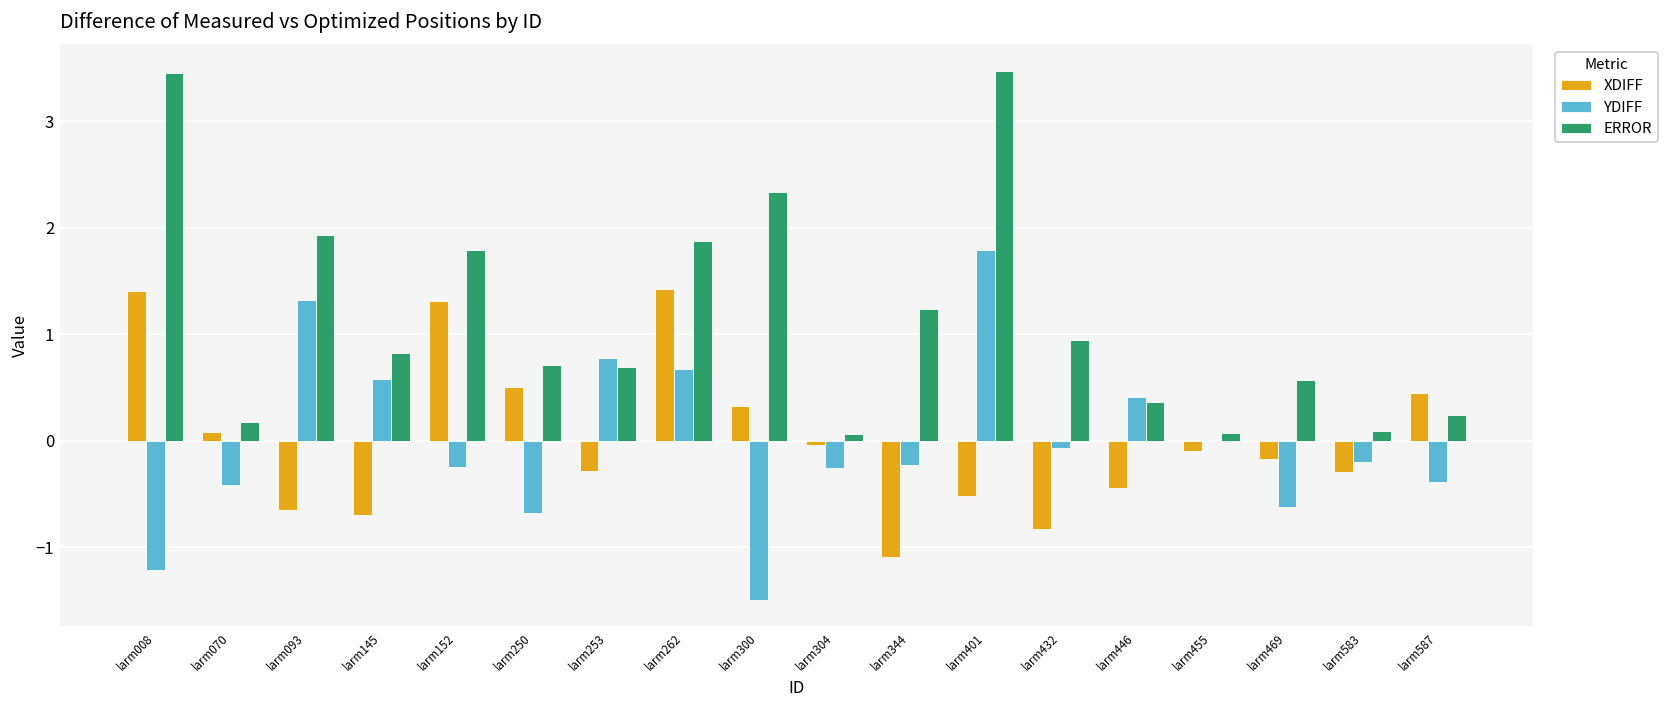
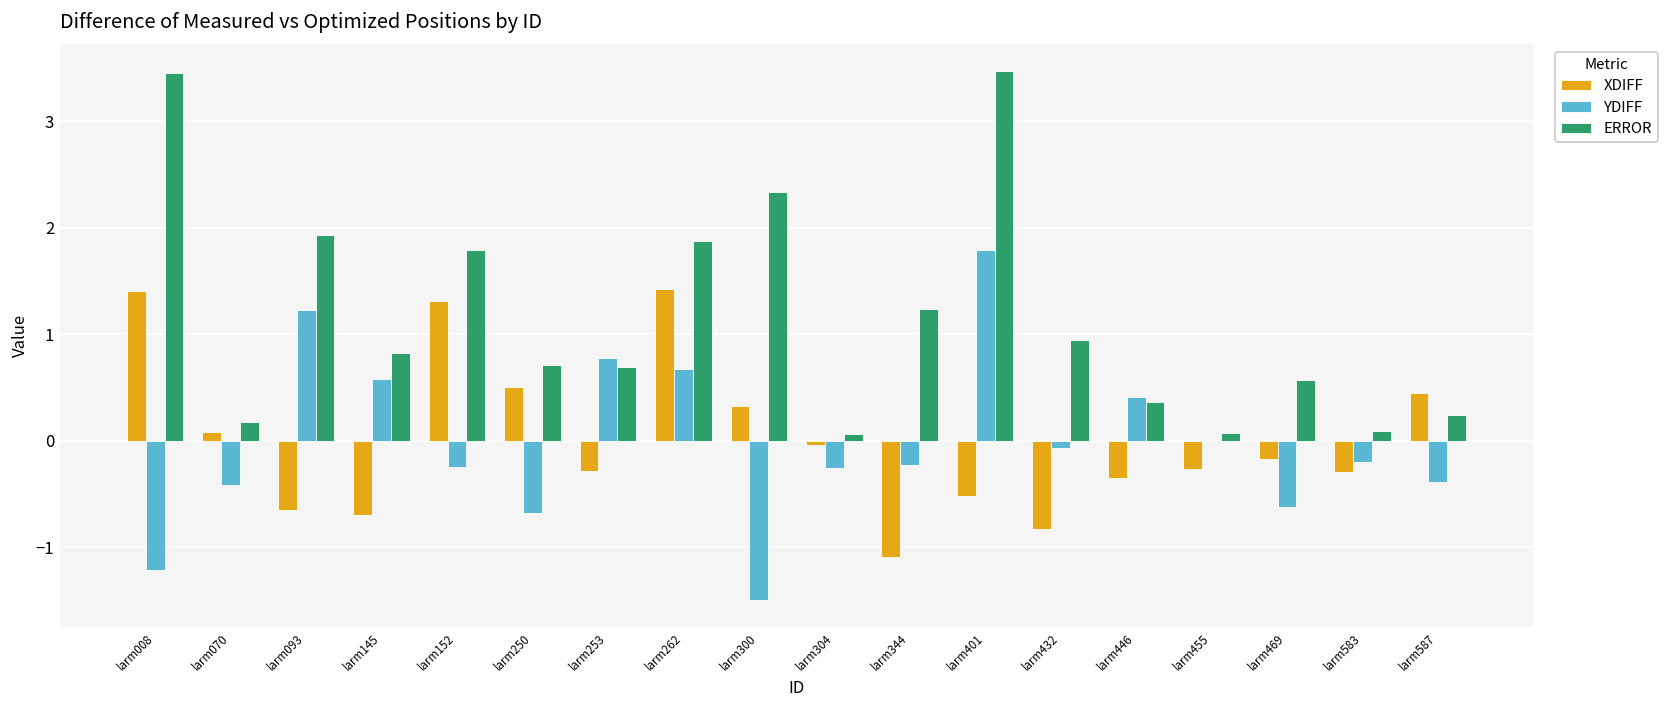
YDIFF, larm093: 1.3 -> 1.2
XDIFF, larm446: -0.4 -> -0.3
XDIFF, larm455: -0.1 -> -0.3
